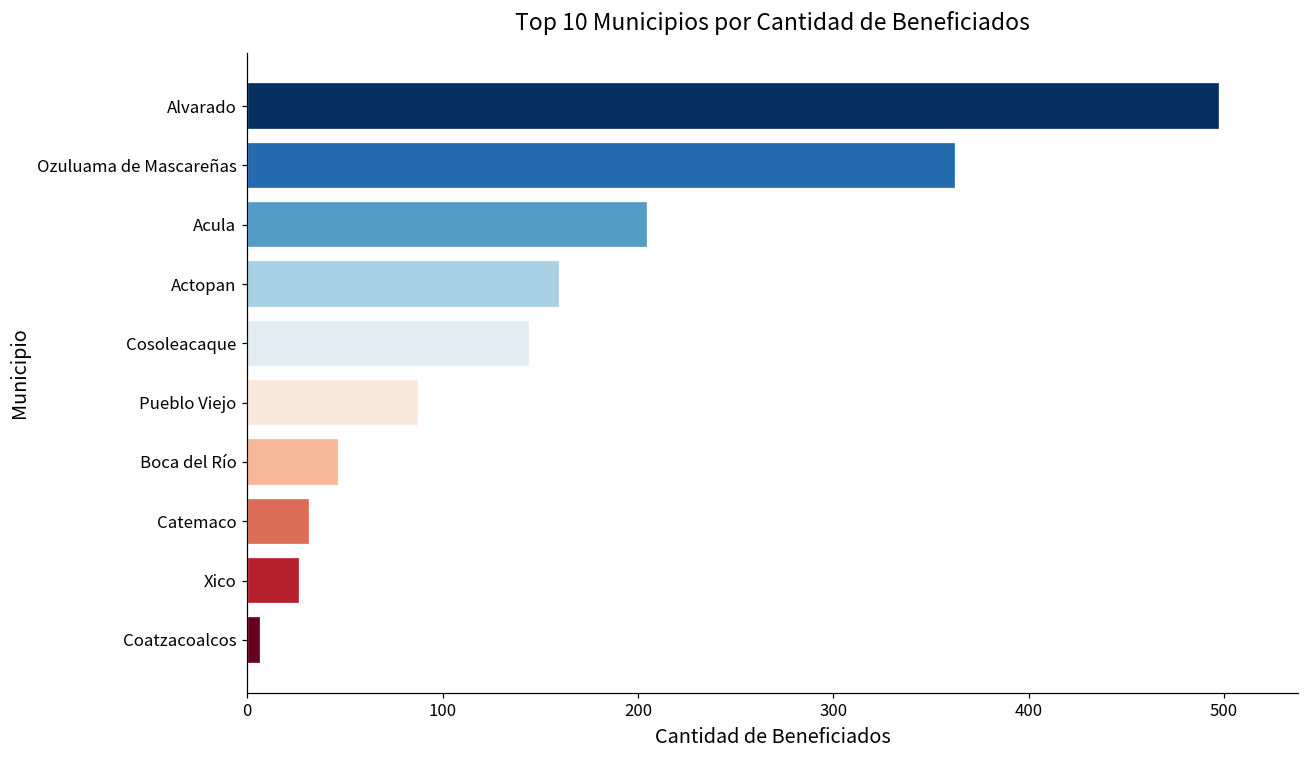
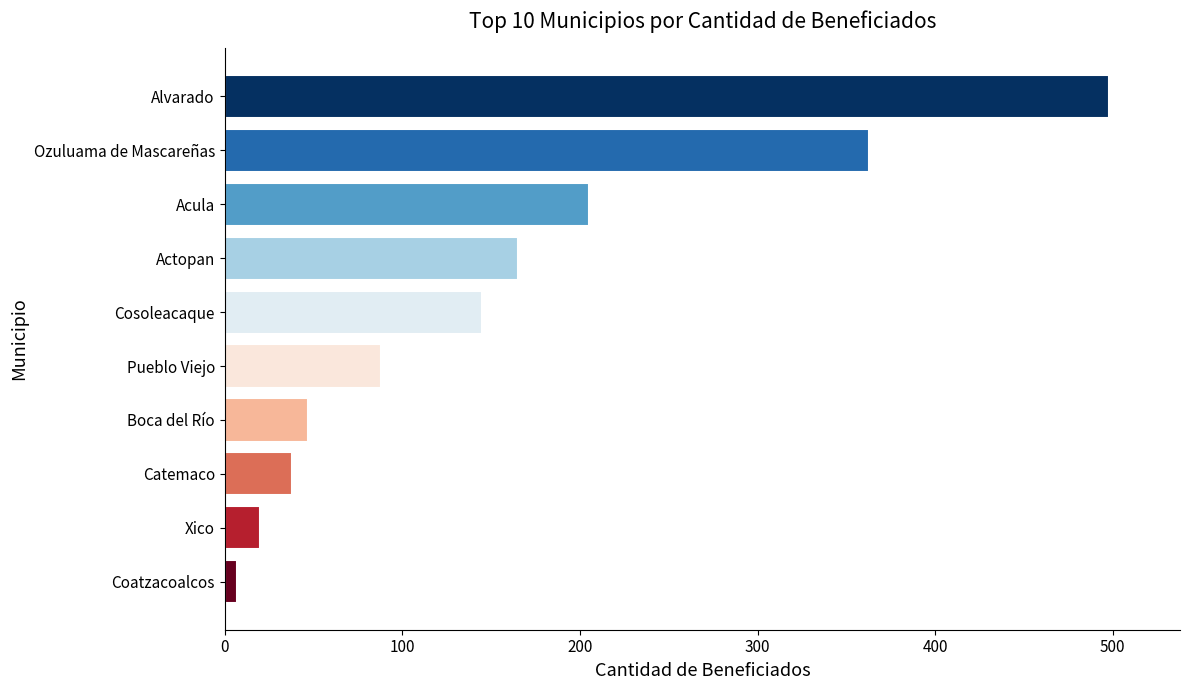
Actopan: 160 -> 165
Catemaco: 32 -> 38
Xico: 27 -> 20
